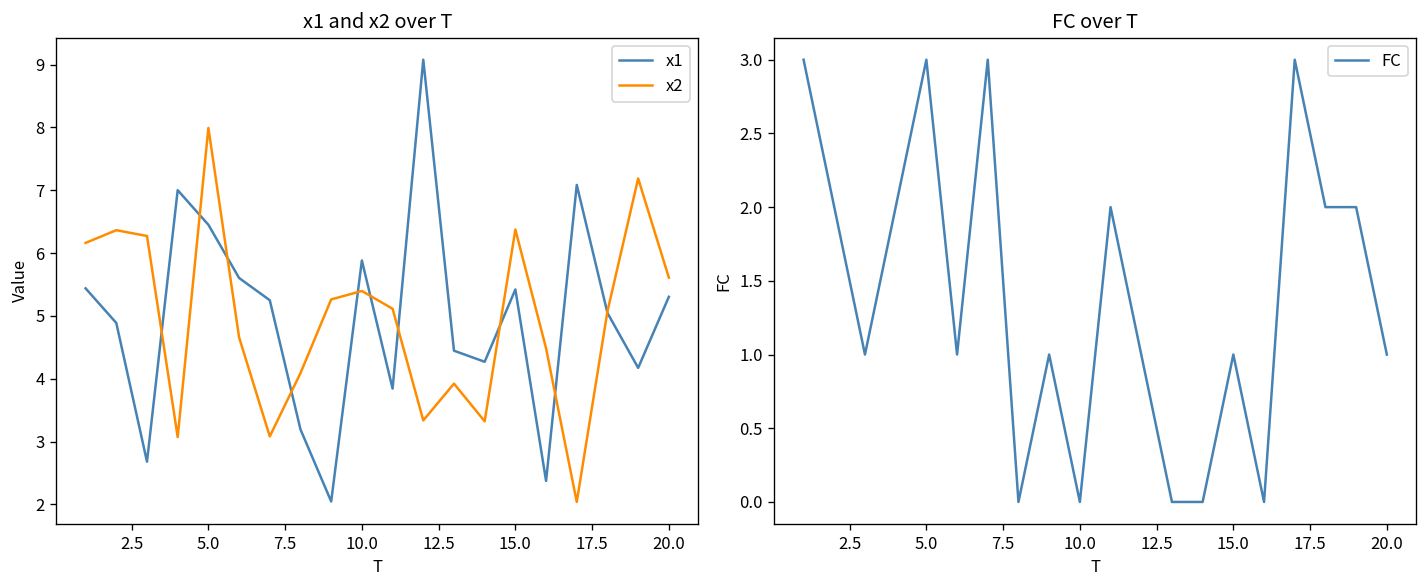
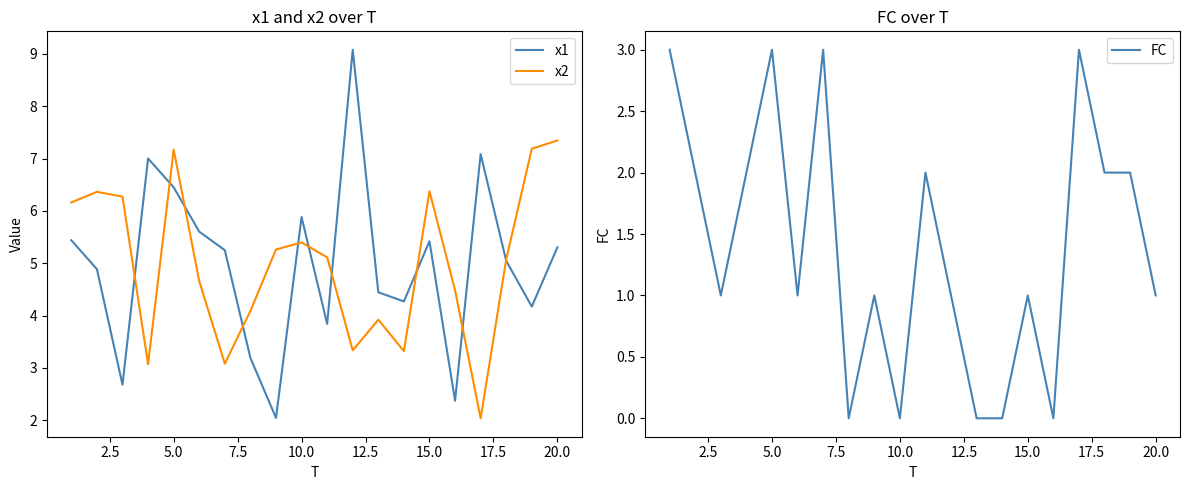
x1 and x2 over T, x2, 5.0: 8.0 -> 7.2
x1 and x2 over T, x2, 20.0: 5.6 -> 7.3
